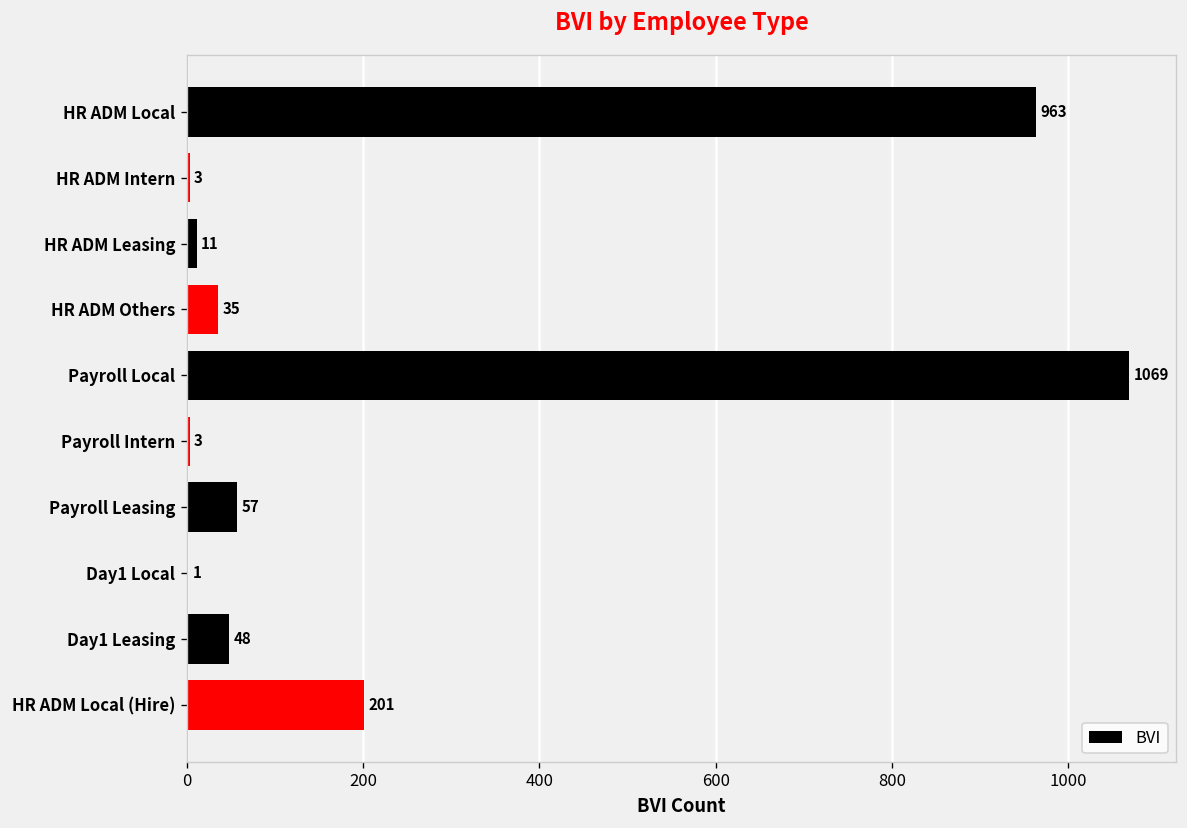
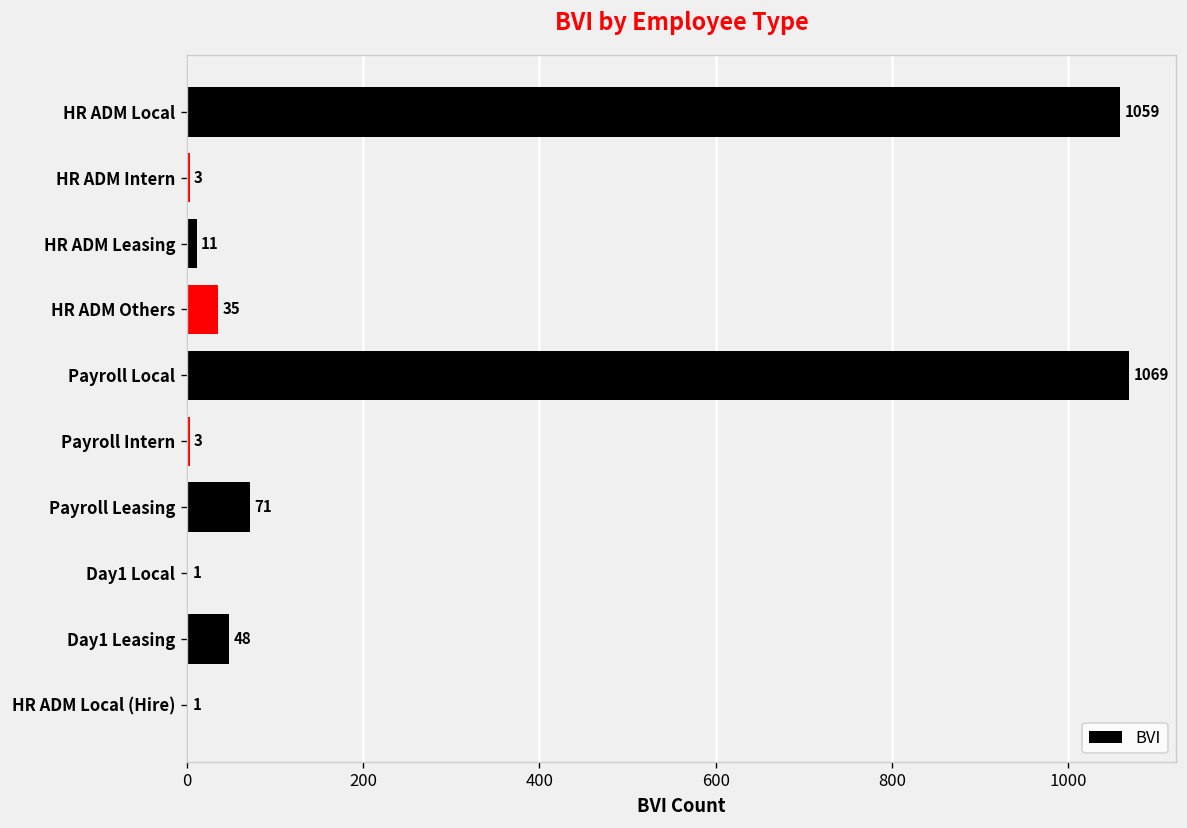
HR ADM Local: 963 -> 1059
Payroll Leasing: 57 -> 71
HR ADM Local (Hire): 201 -> 1
